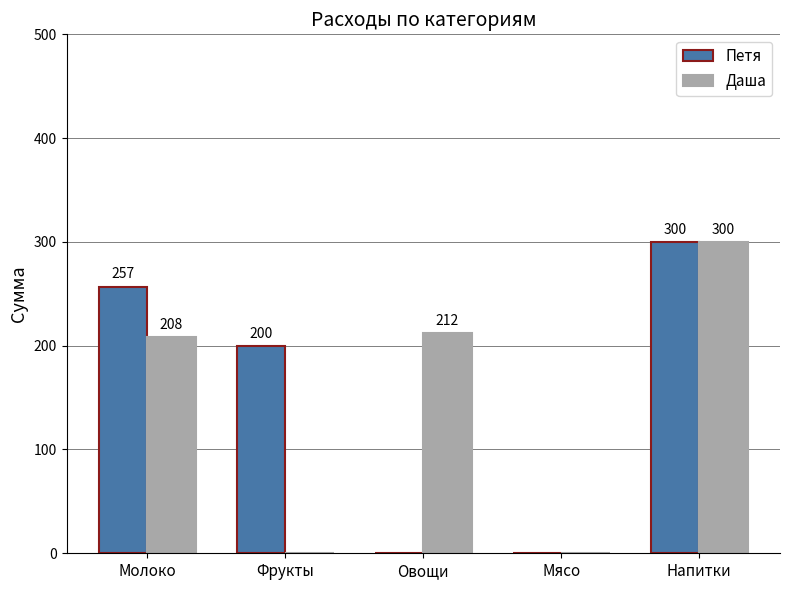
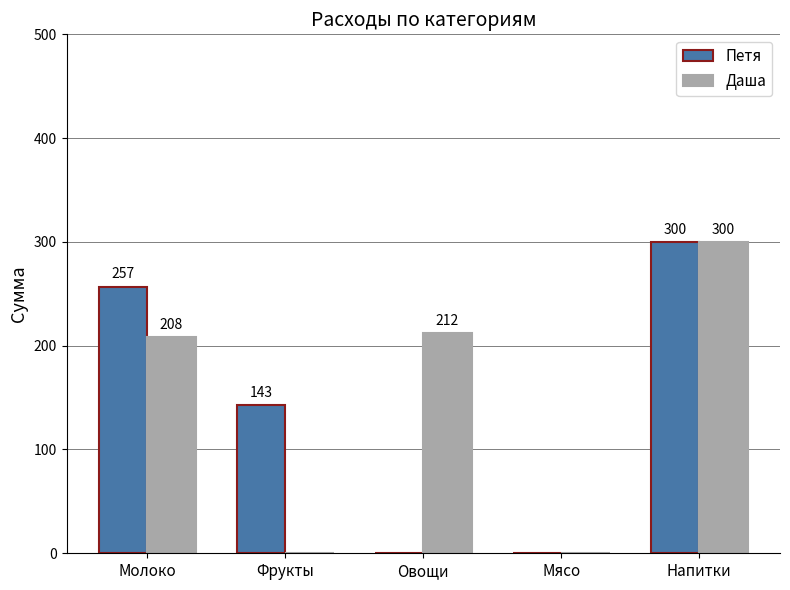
Петя, Фрукты: 200 -> 143
